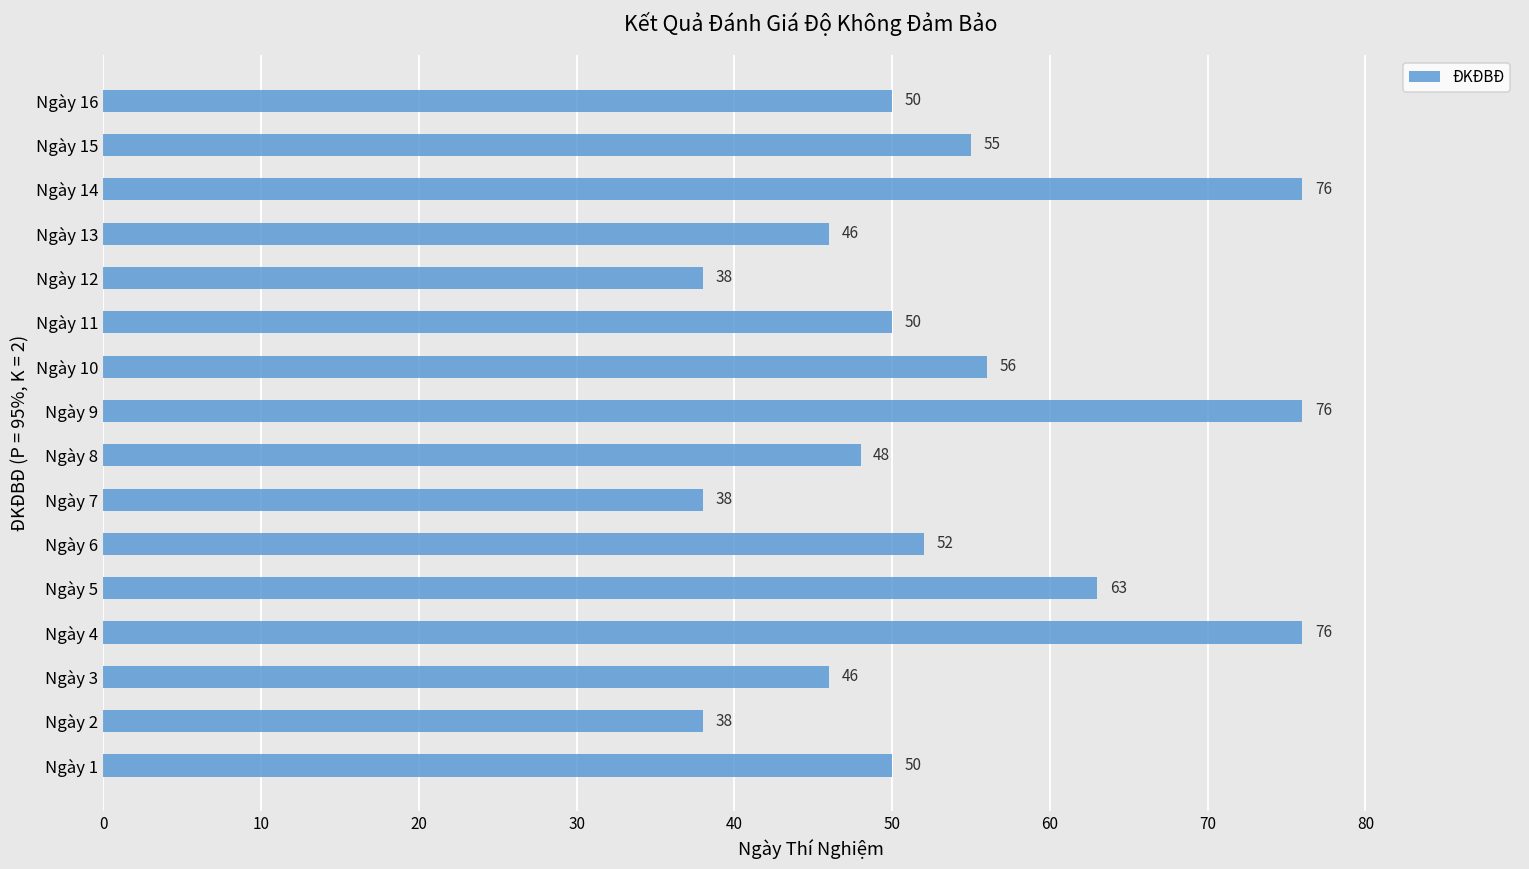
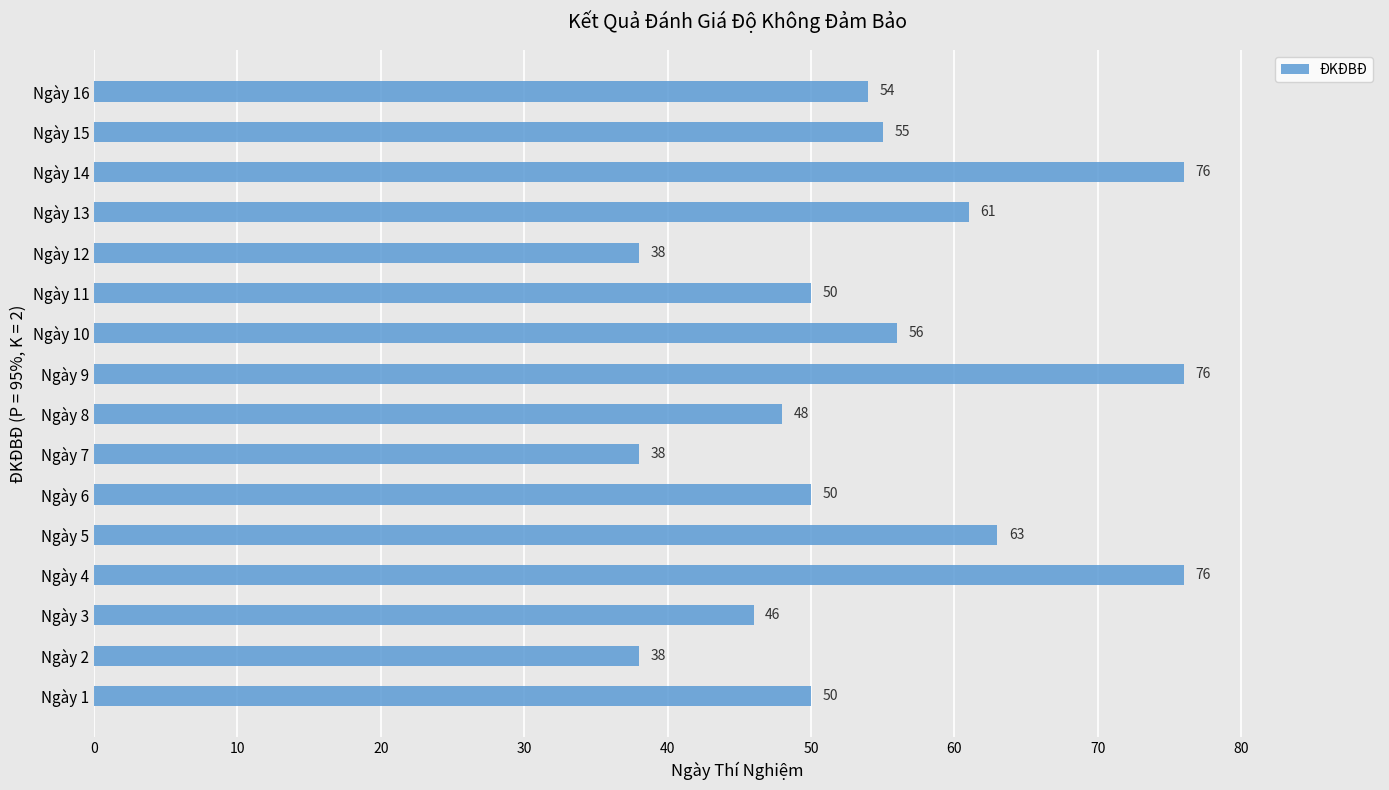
Ngày 16: 50 -> 54
Ngày 13: 46 -> 61
Ngày 6: 52 -> 50
